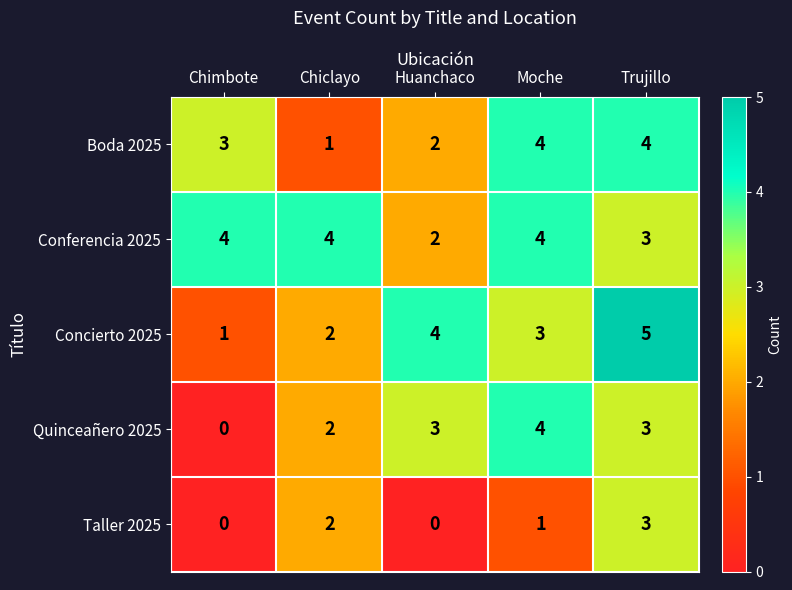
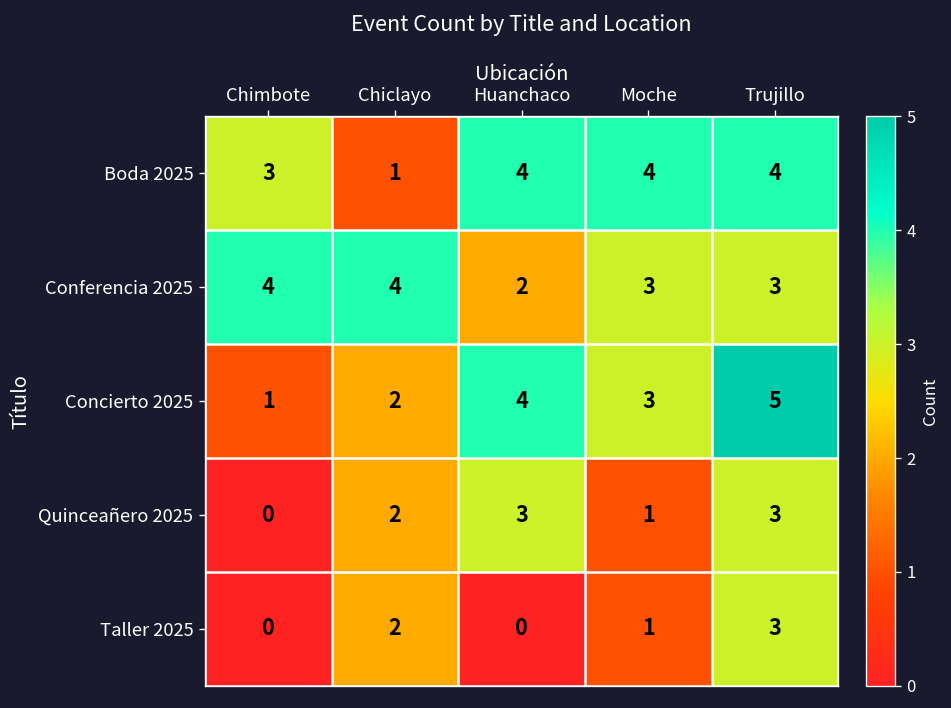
Boda 2025, Huanchaco: 2 -> 4
Conferencia 2025, Moche: 4 -> 3
Quinceañero 2025, Moche: 4 -> 1
